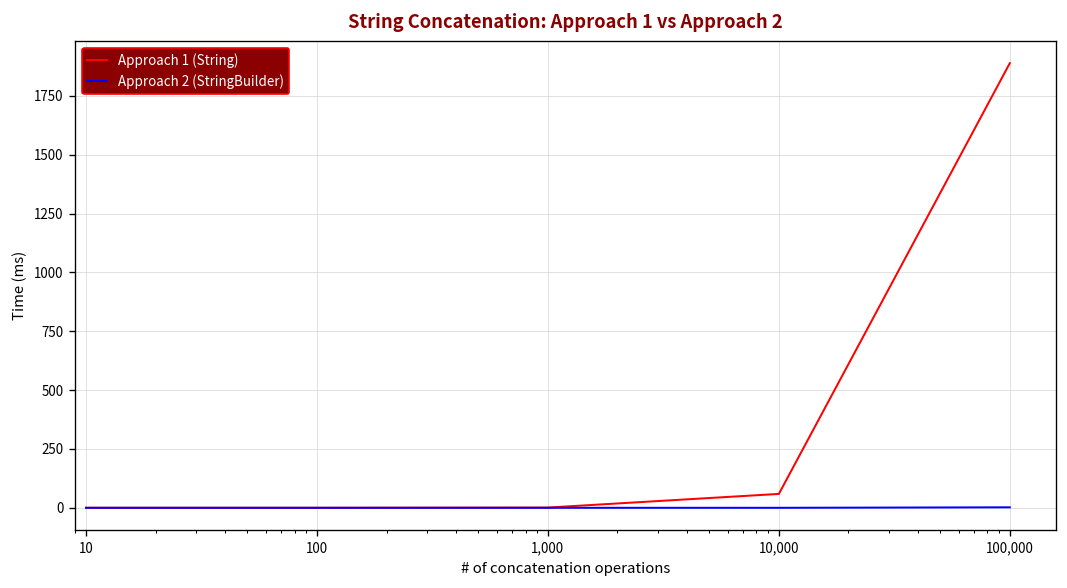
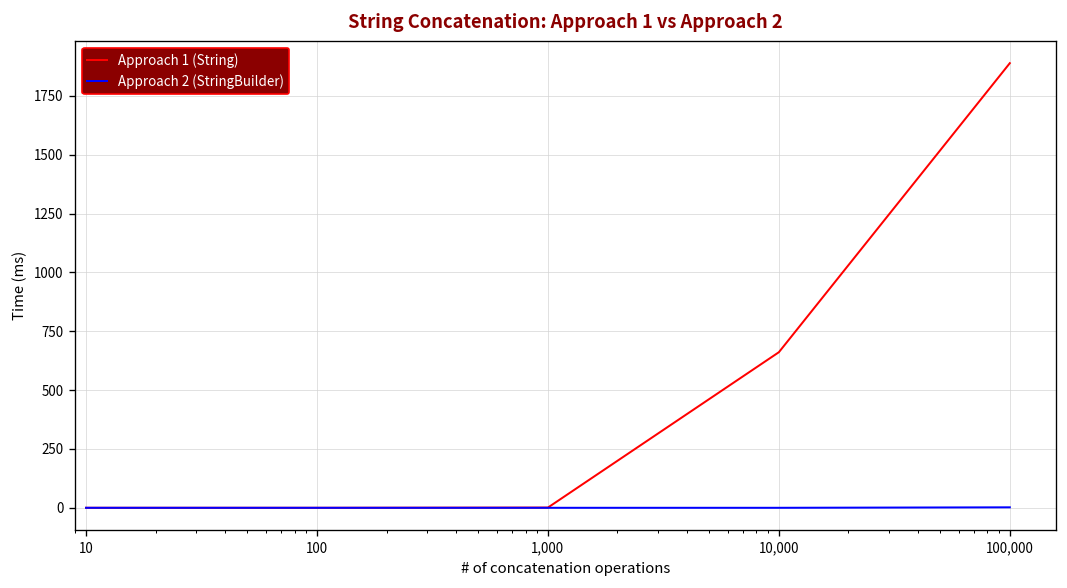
Approach 1 (String), 10,000: 60 -> 660
